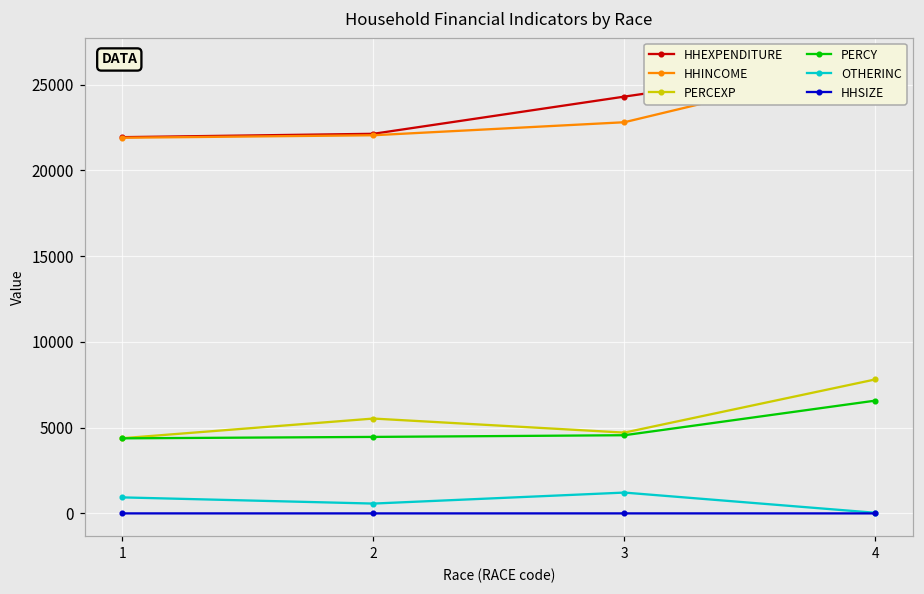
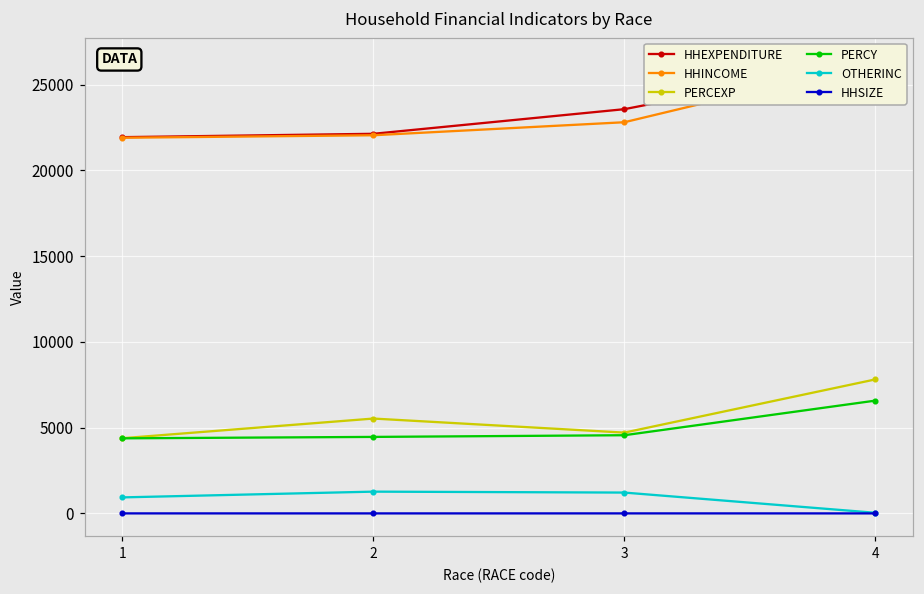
OTHERINC, 2: 600 -> 1300
HHEXPENDITURE, 3: 24300 -> 23600
